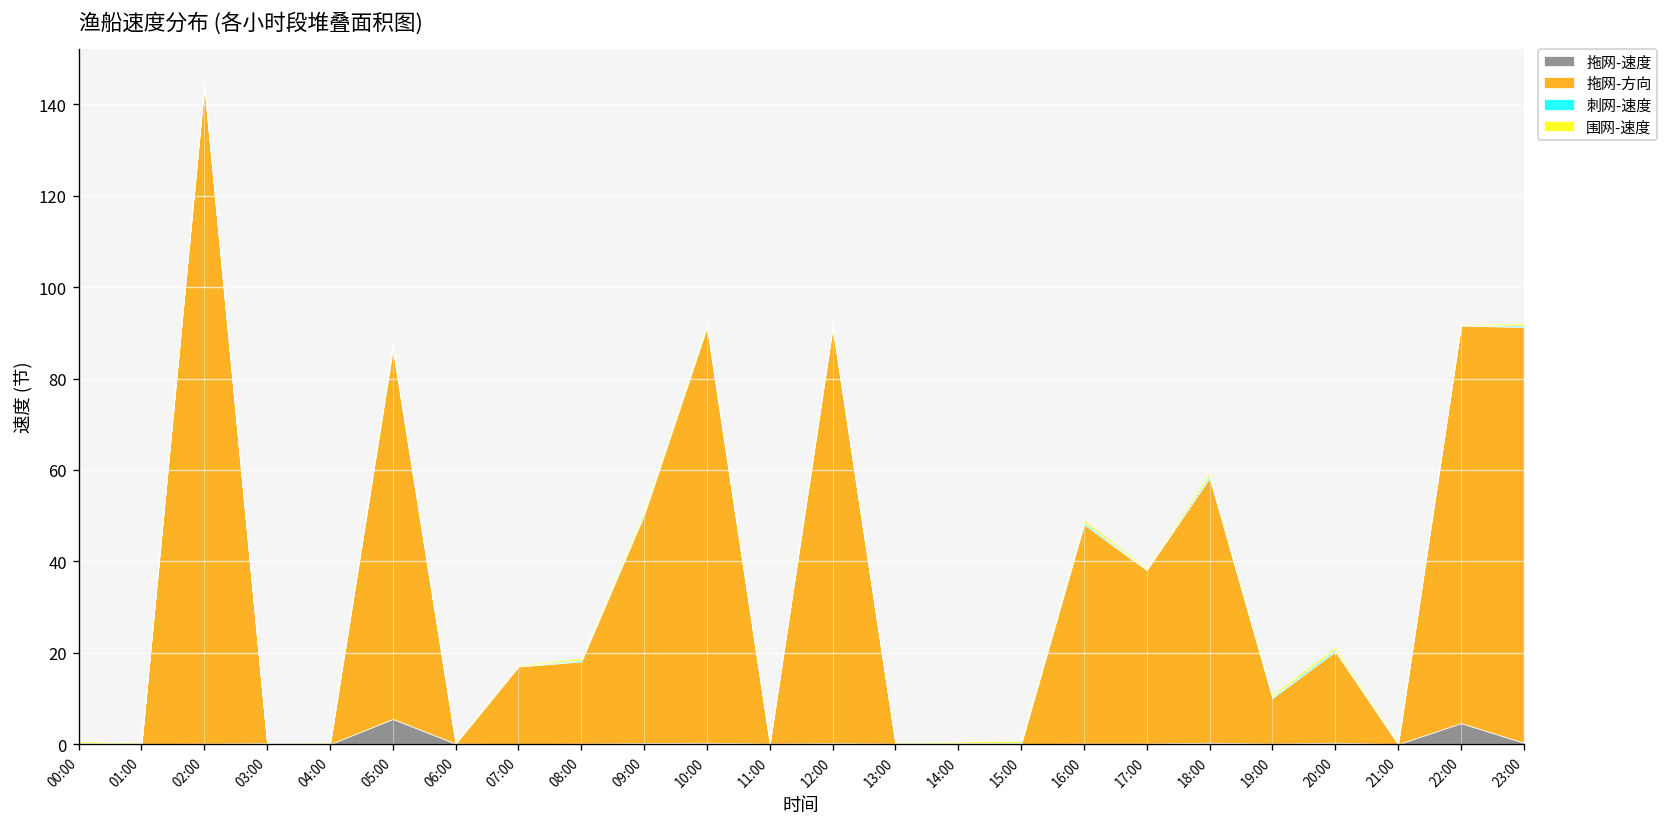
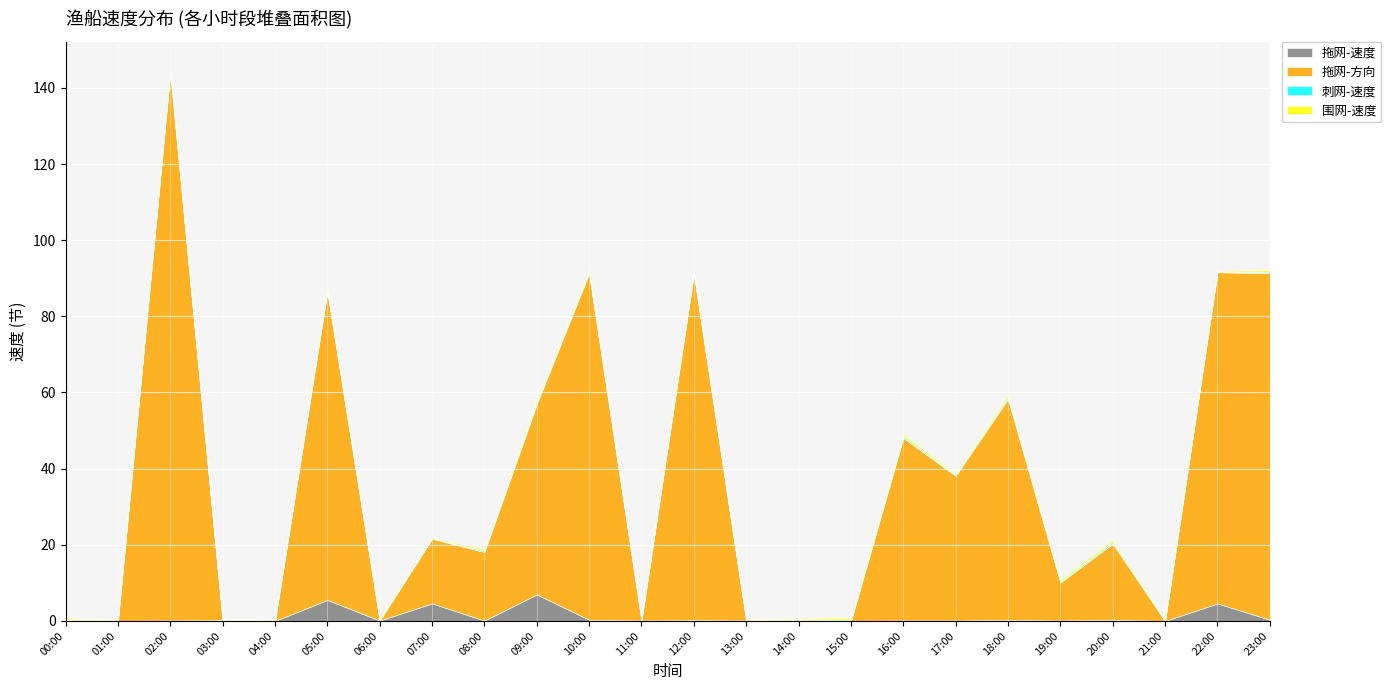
拖网-速度, 07:00: 0 -> 5
拖网-速度, 09:00: 0 -> 7
